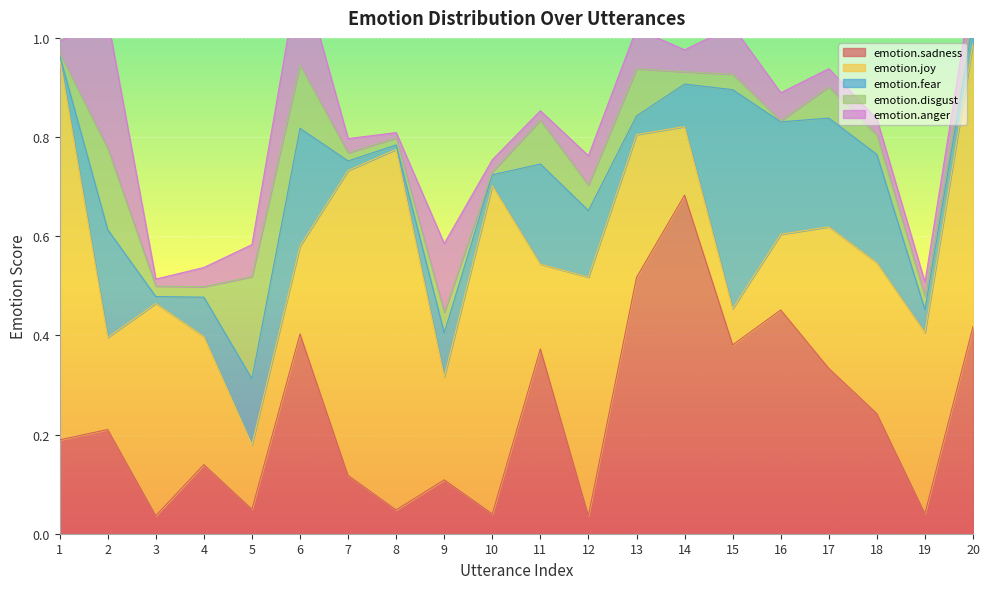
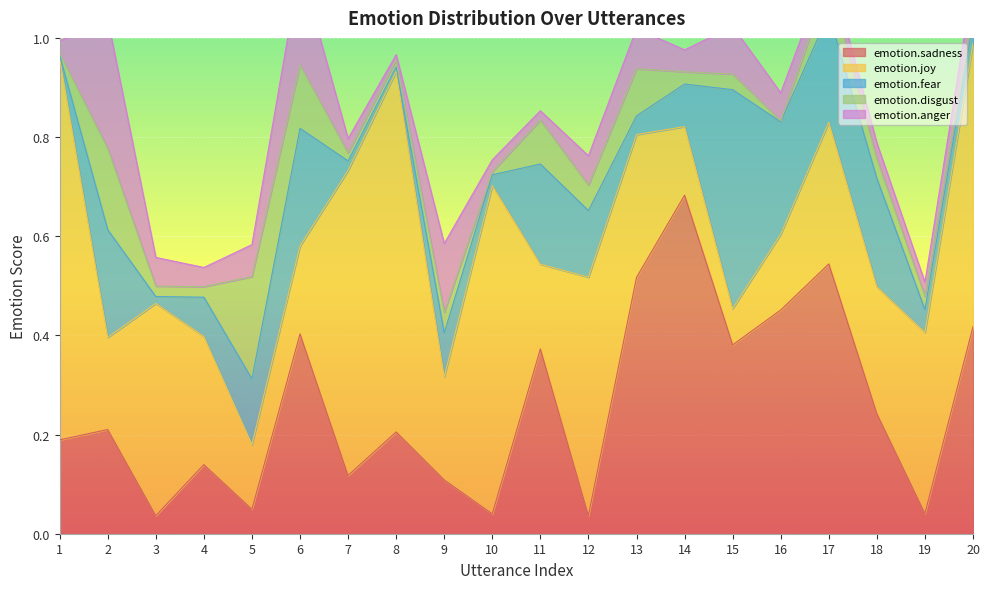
emotion.anger, 3: 0.01 -> 0.06
emotion.sadness, 8: 0.05 -> 0.21
emotion.sadness, 17: 0.33 -> 0.54
emotion.joy, 18: 0.30 -> 0.26
